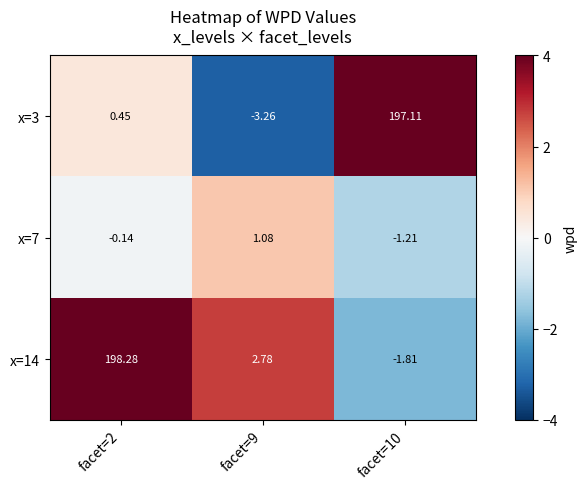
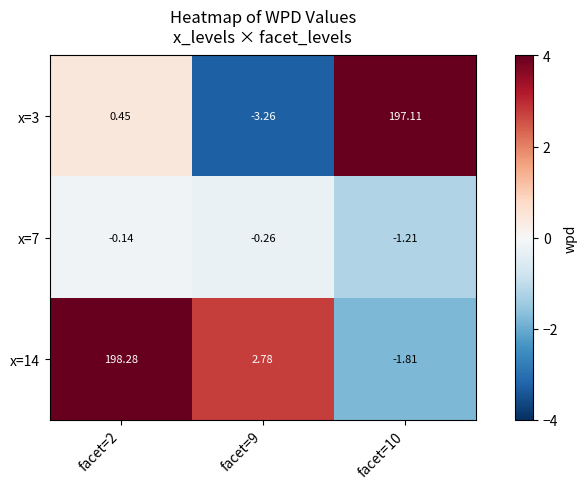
x=7, facet=9: 1.08 -> -0.26
